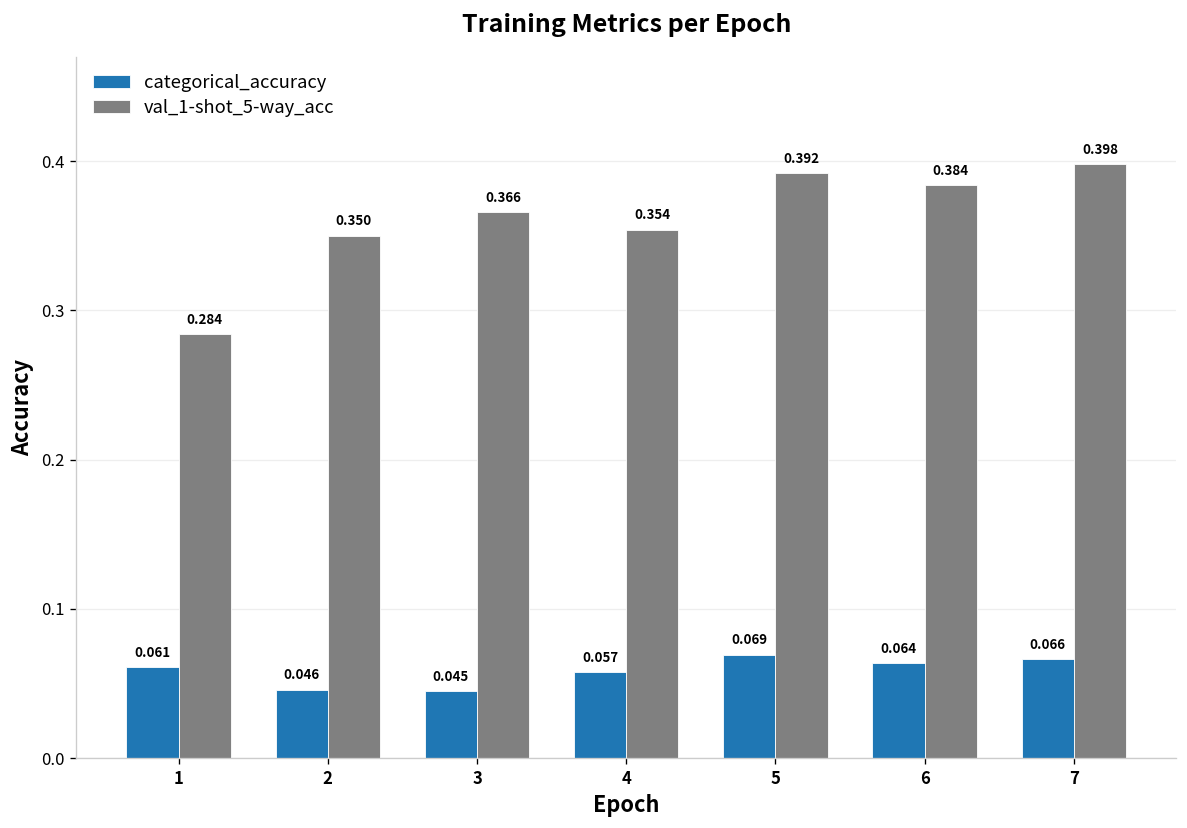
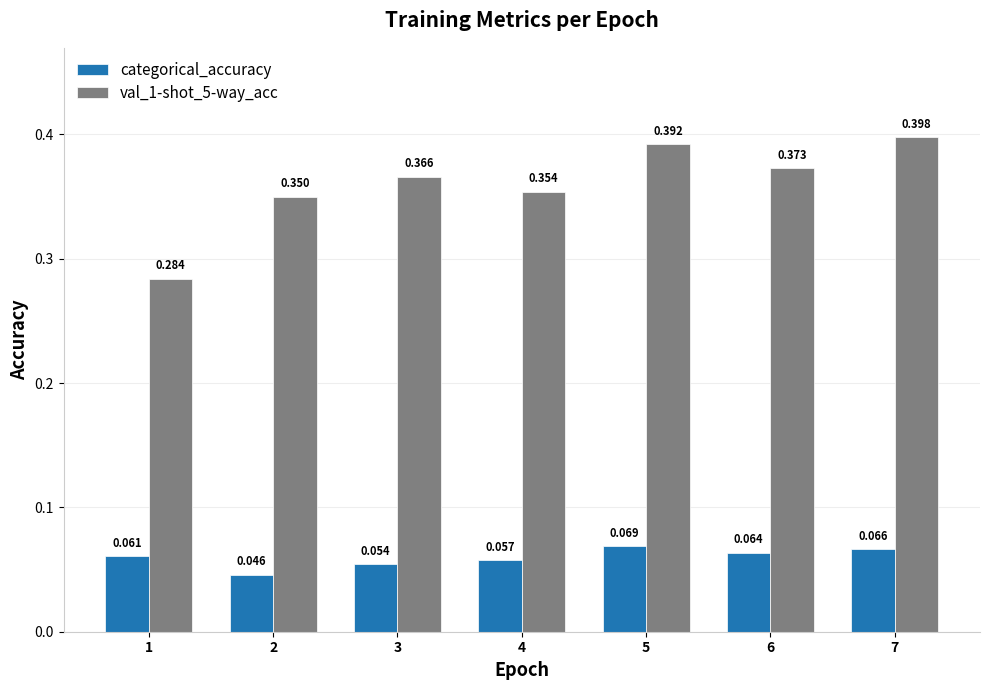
categorical_accuracy, 3: 0.045 -> 0.054
val_1-shot_5-way_acc, 6: 0.384 -> 0.373
